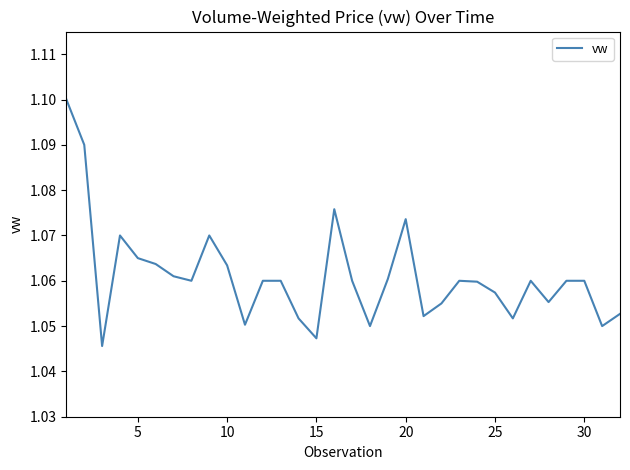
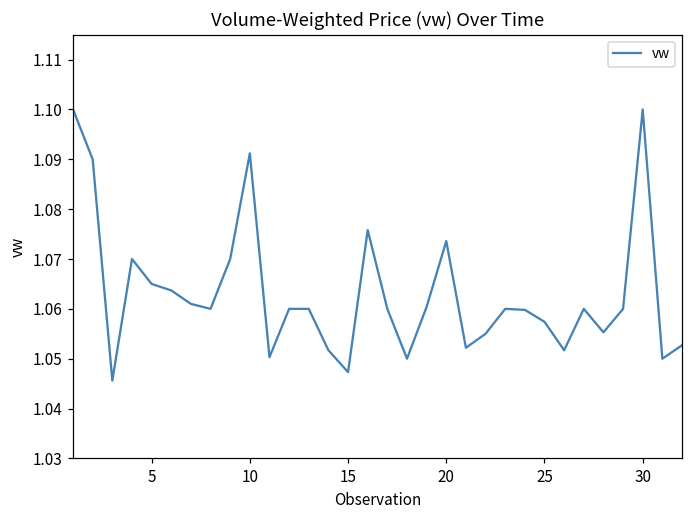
10: 1.063 -> 1.091
30: 1.06 -> 1.10
